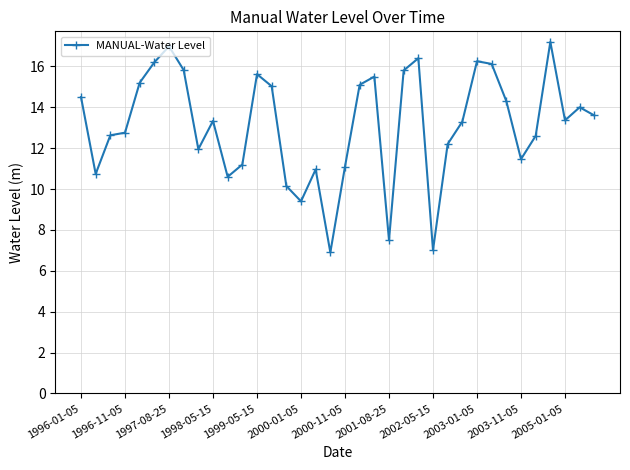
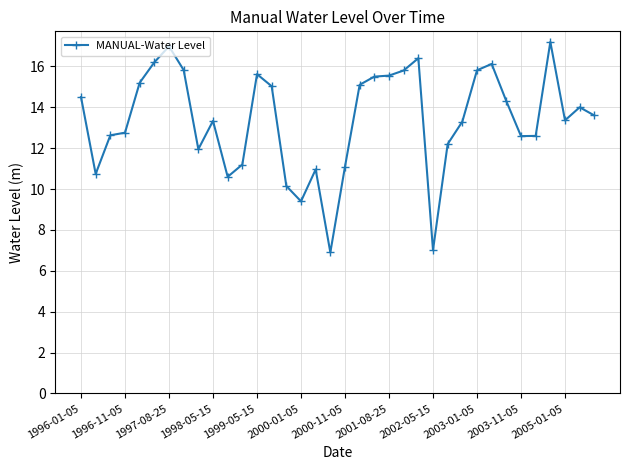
2001-08-25: 7.5 -> 15.6
2003-01-05: 16.3 -> 15.8
2003-11-05: 11.5 -> 12.6
